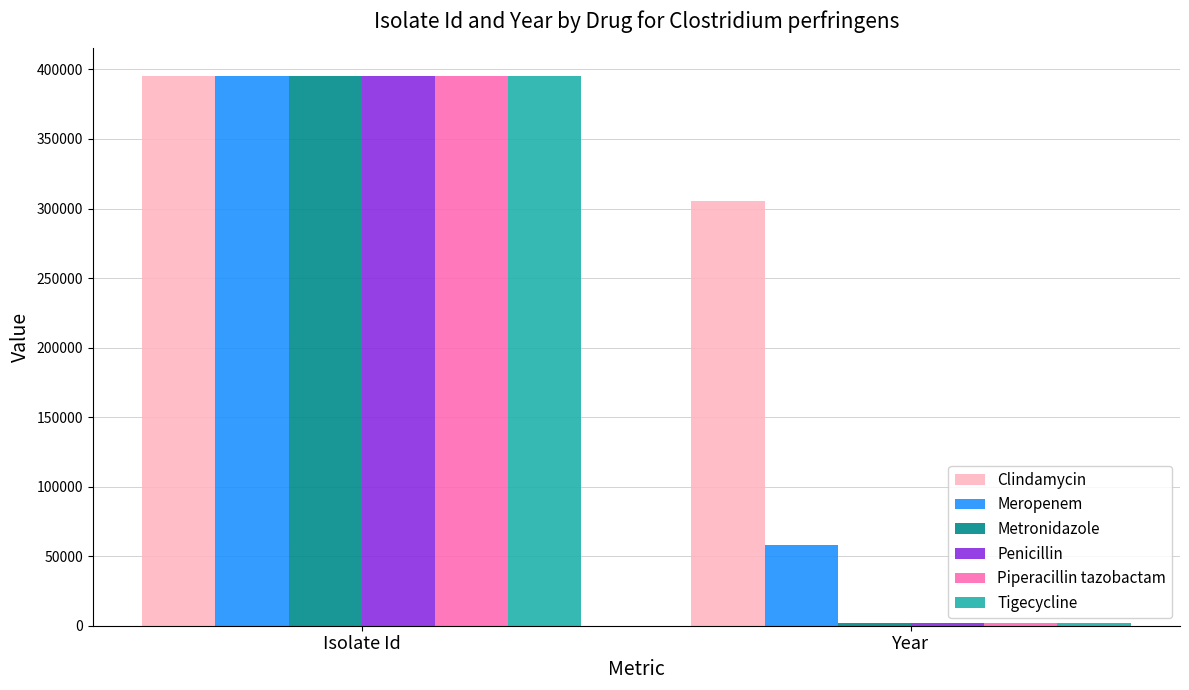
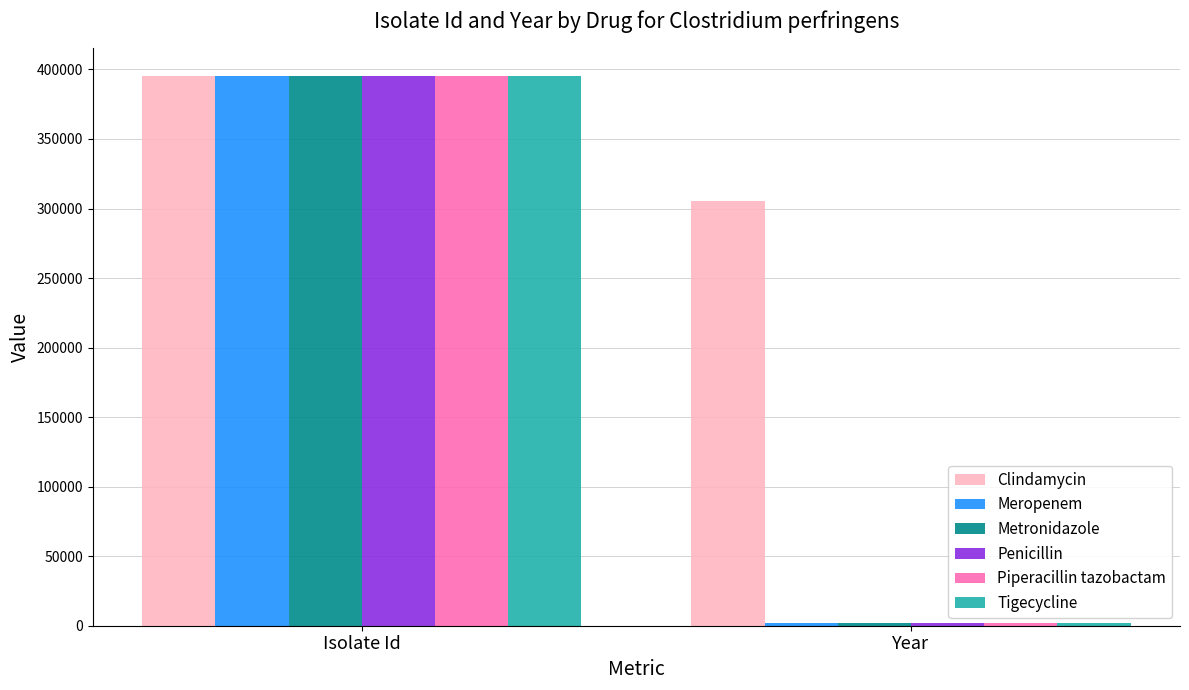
Meropenem, Year: 58000 -> 2000
